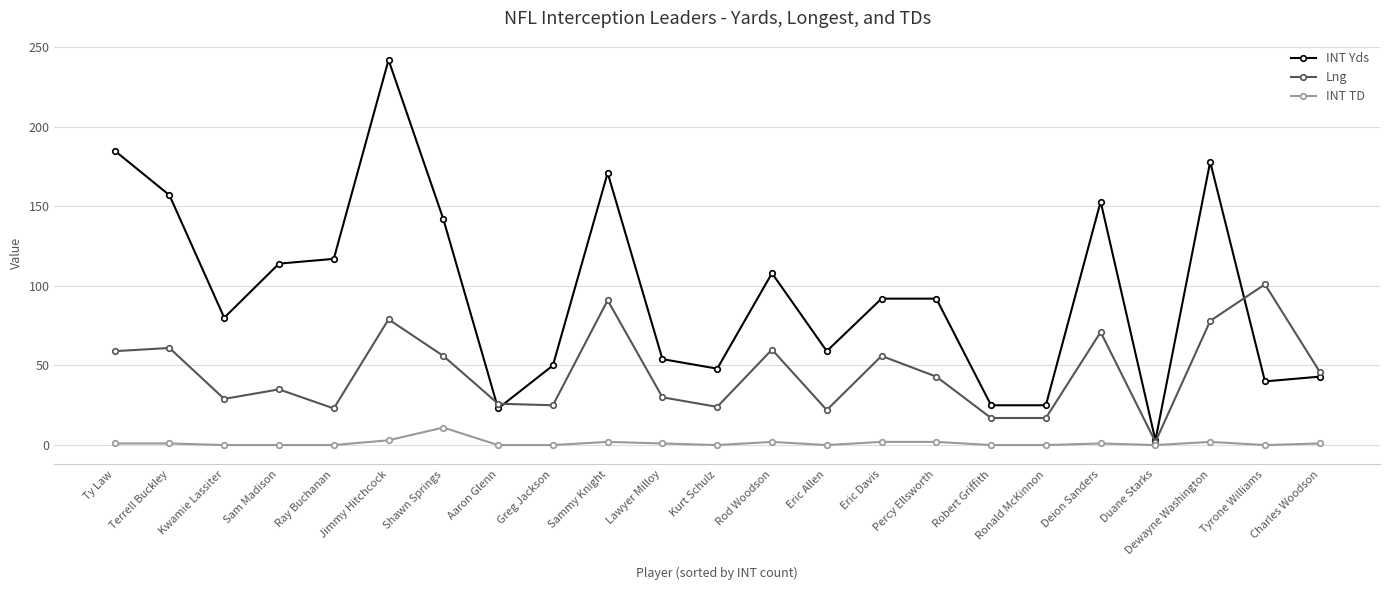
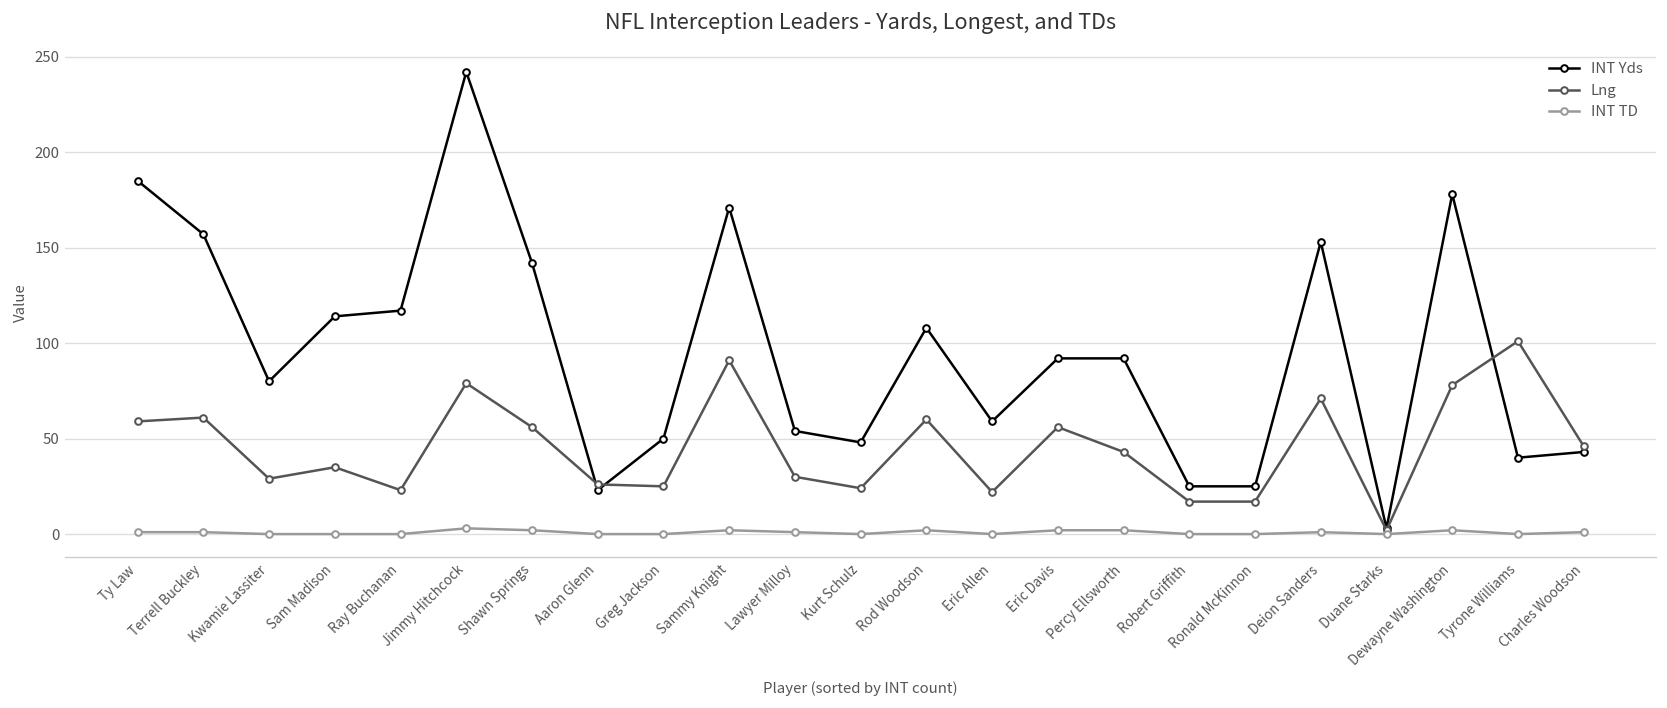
INT TD, Shawn Springs: 11 -> 2
